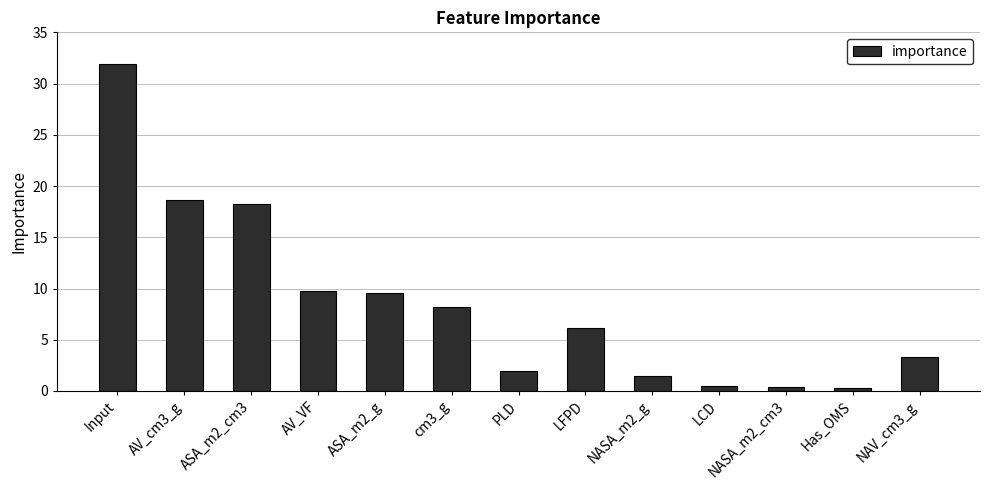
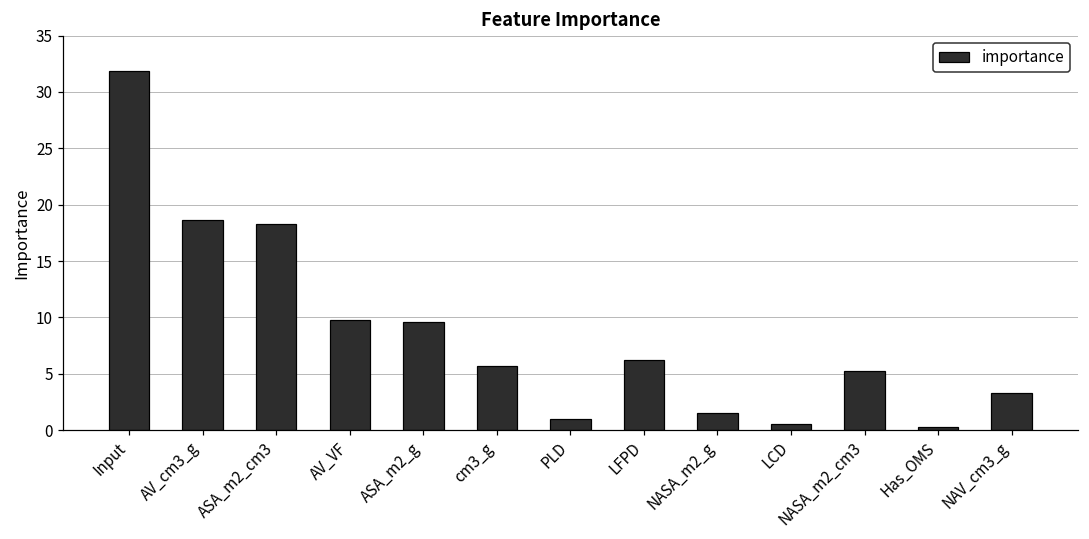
cm3_g: 8.2 -> 5.7
PLD: 2.0 -> 1.0
NASA_m2_cm3: 0.4 -> 5.3
